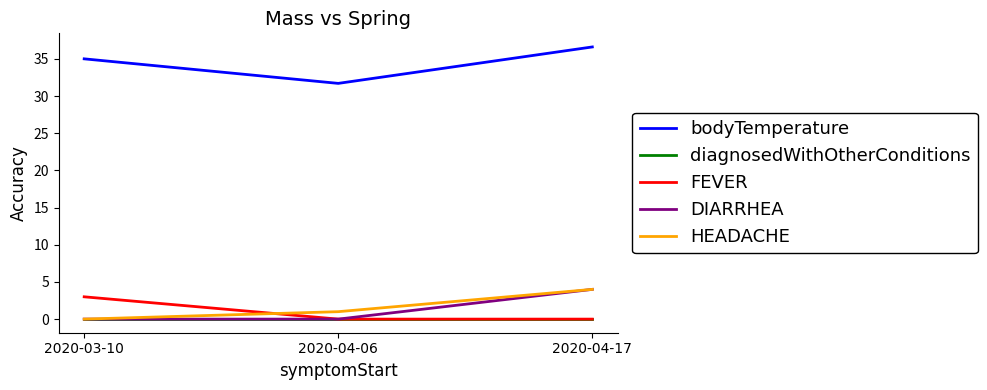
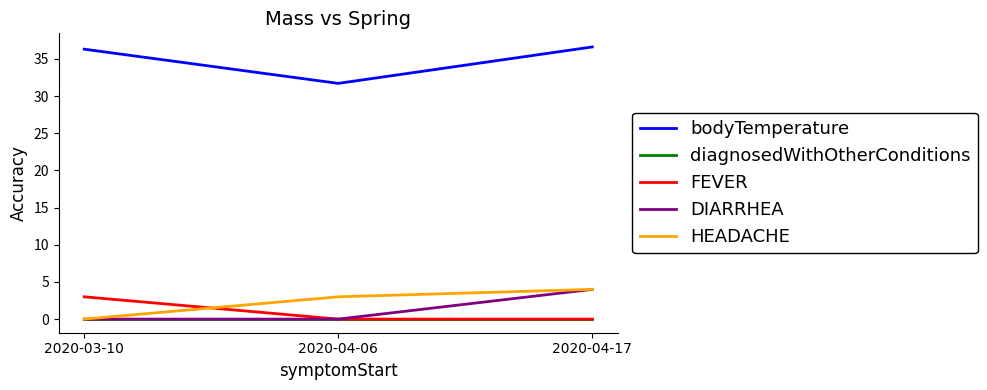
bodyTemperature, 2020-03-10: 35 -> 36
HEADACHE, 2020-04-06: 1 -> 3
